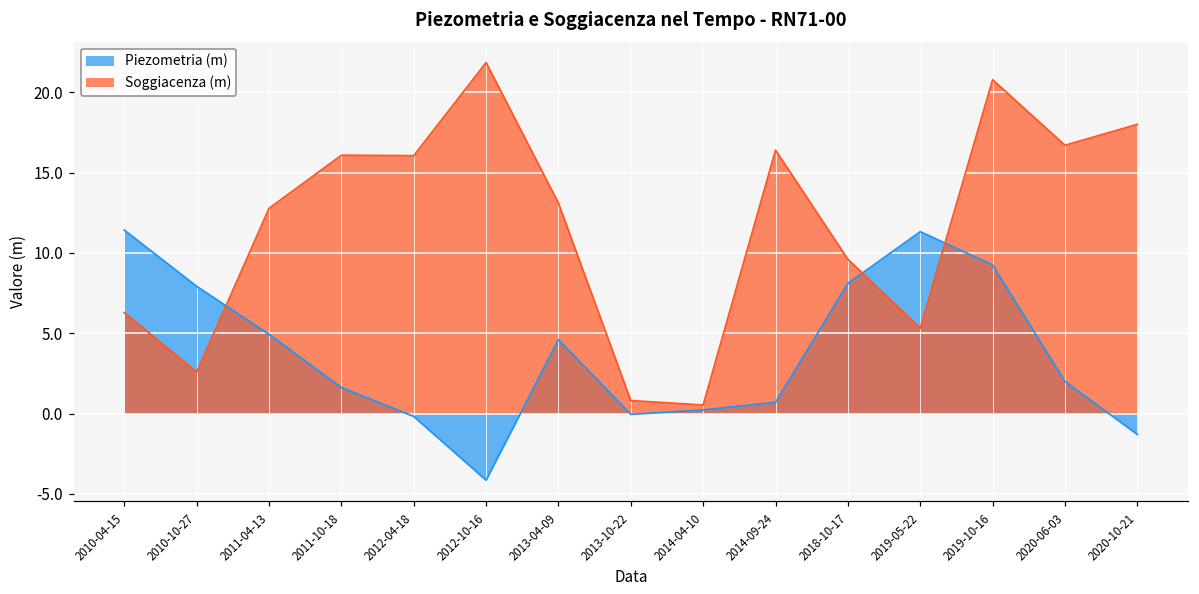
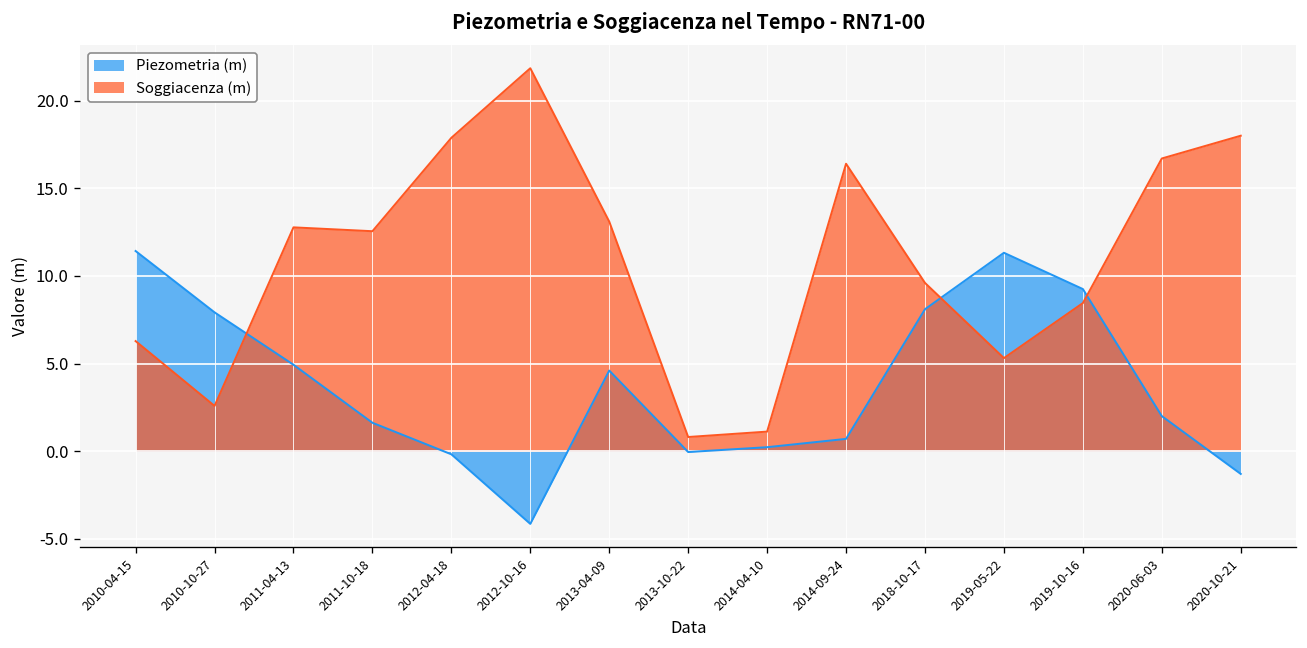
Soggiacenza (m), 2011-10-18: 16.1 -> 12.6
Soggiacenza (m), 2012-04-18: 16.1 -> 17.9
Soggiacenza (m), 2014-04-10: 0.5 -> 1.1
Soggiacenza (m), 2019-10-16: 20.8 -> 8.5
